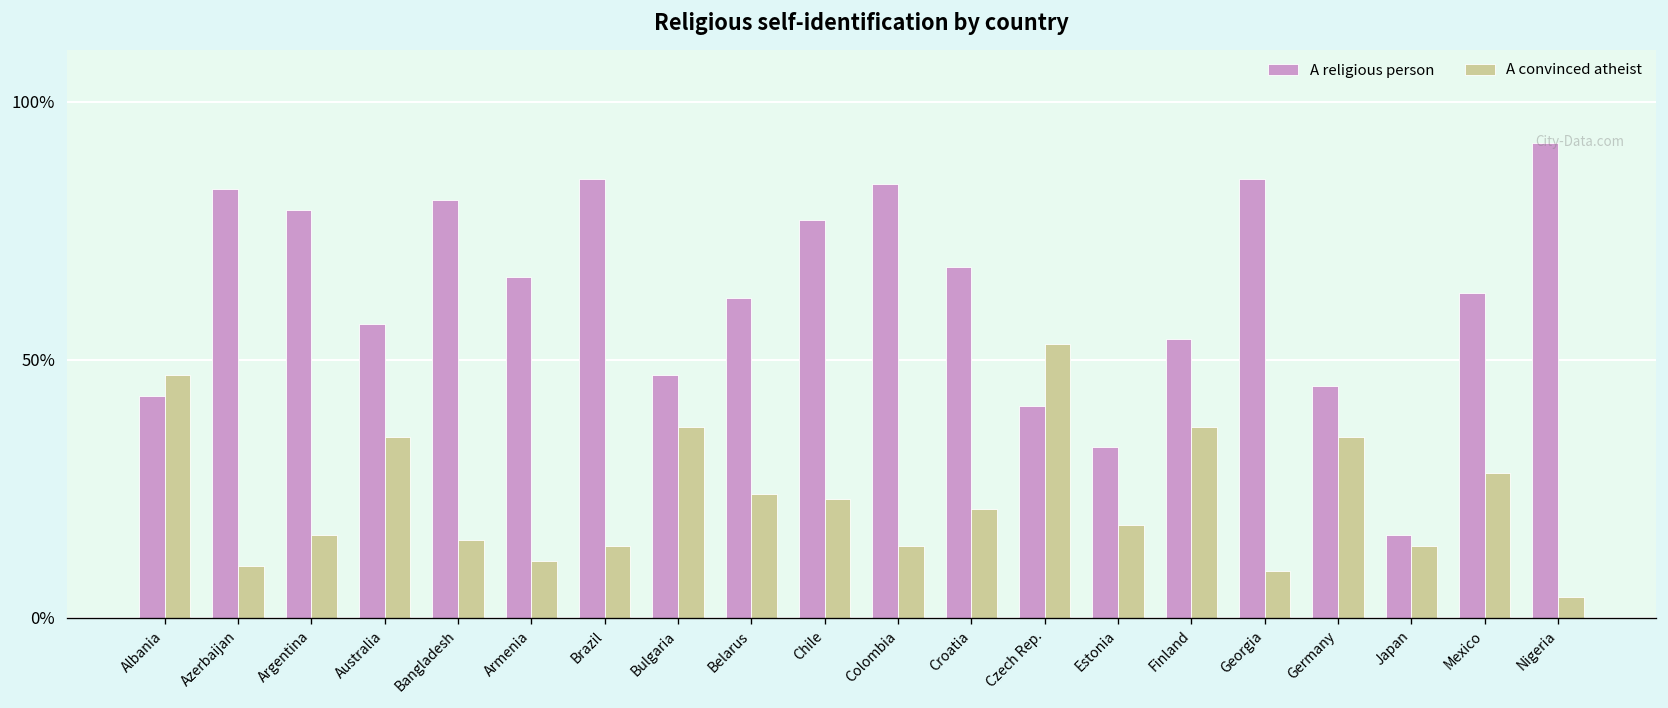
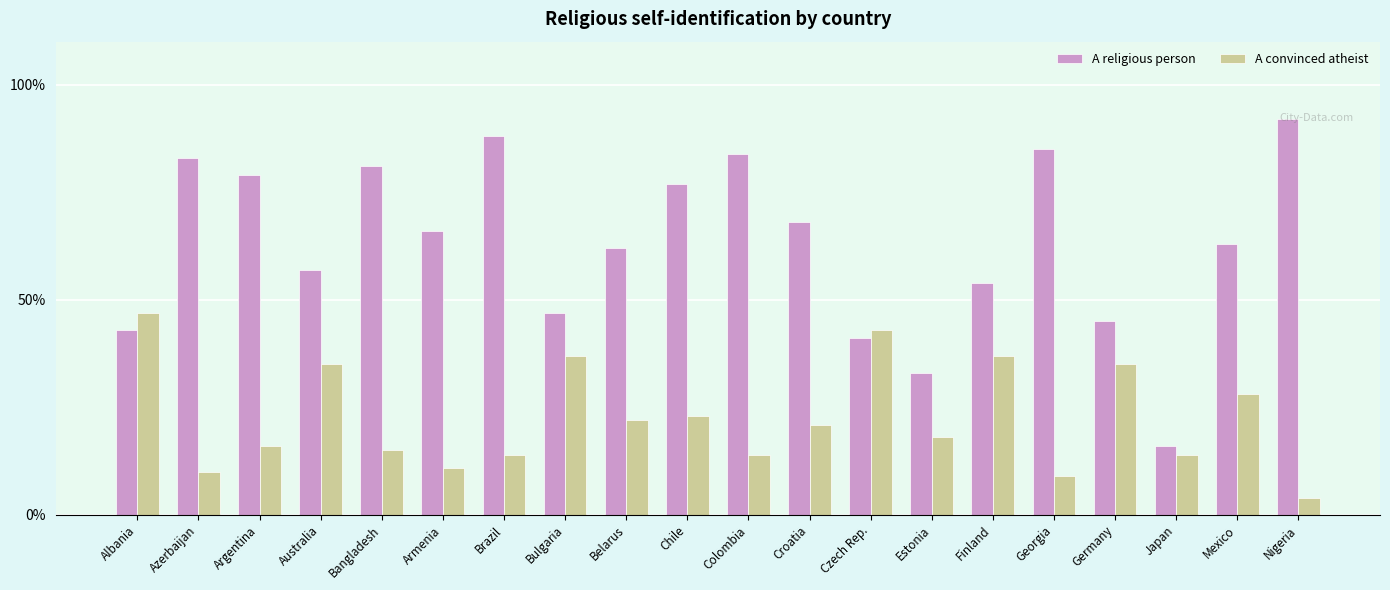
A religious person, Brazil: 85% -> 88%
A convinced atheist, Belarus: 24% -> 22%
A convinced atheist, Czech Rep.: 53% -> 43%
